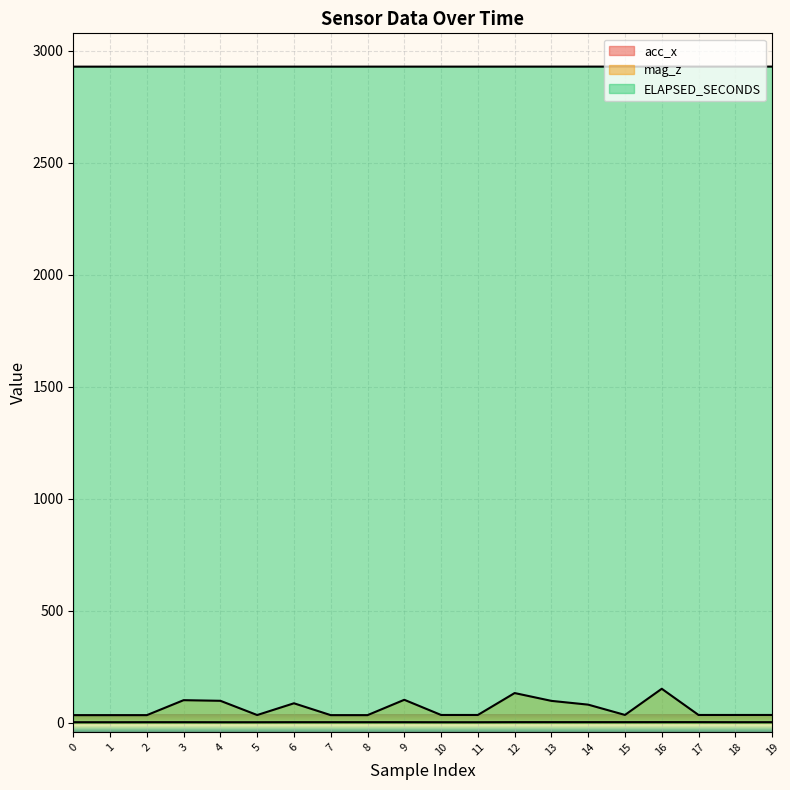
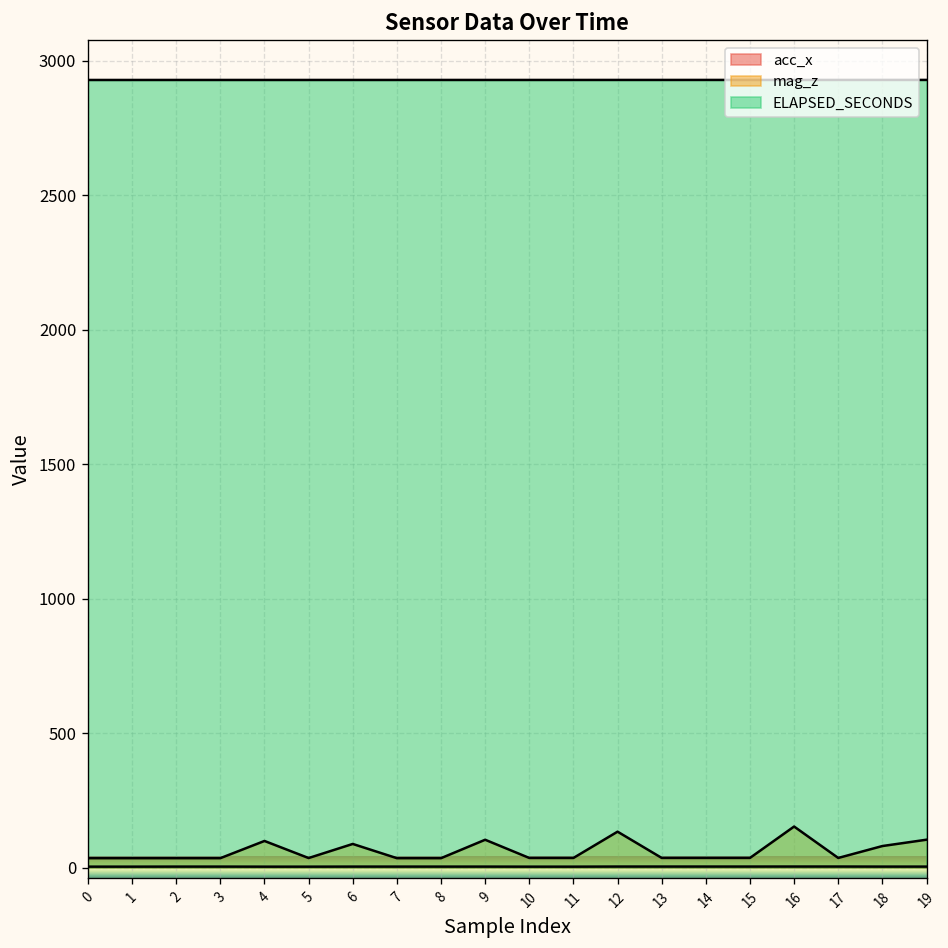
mag_z, 3: 100 -> 30
mag_z, 13: 100 -> 40
mag_z, 14: 80 -> 40
mag_z, 18: 40 -> 80
mag_z, 19: 40 -> 100
